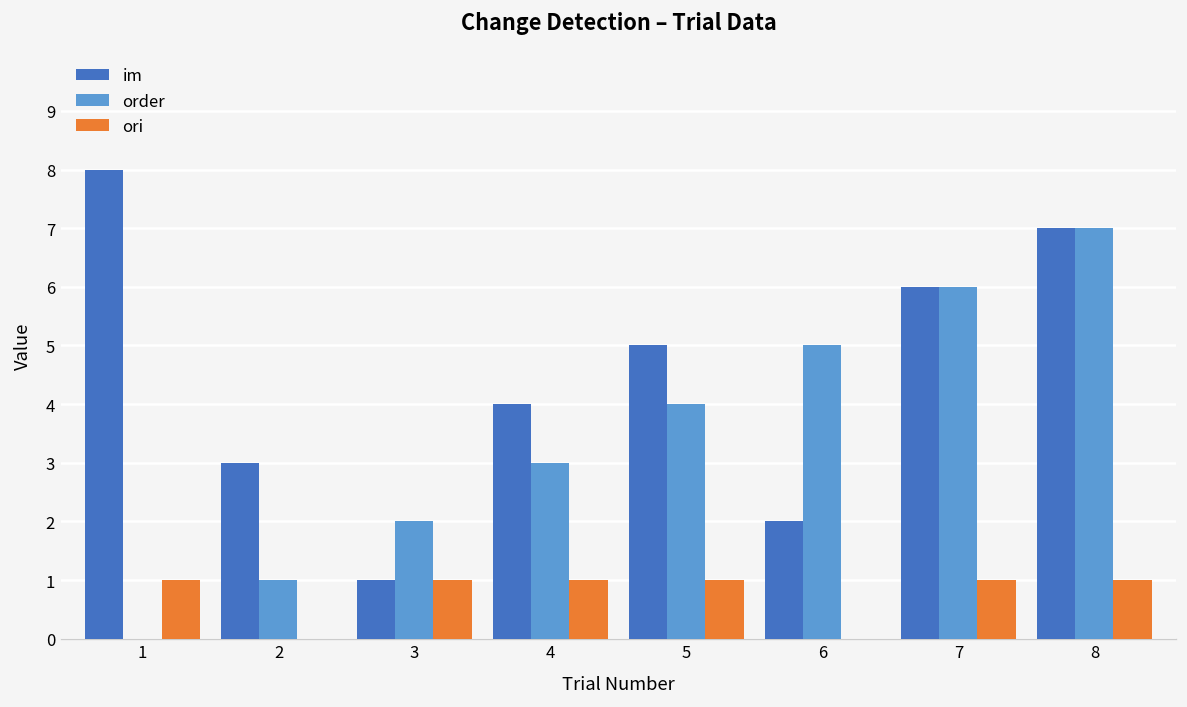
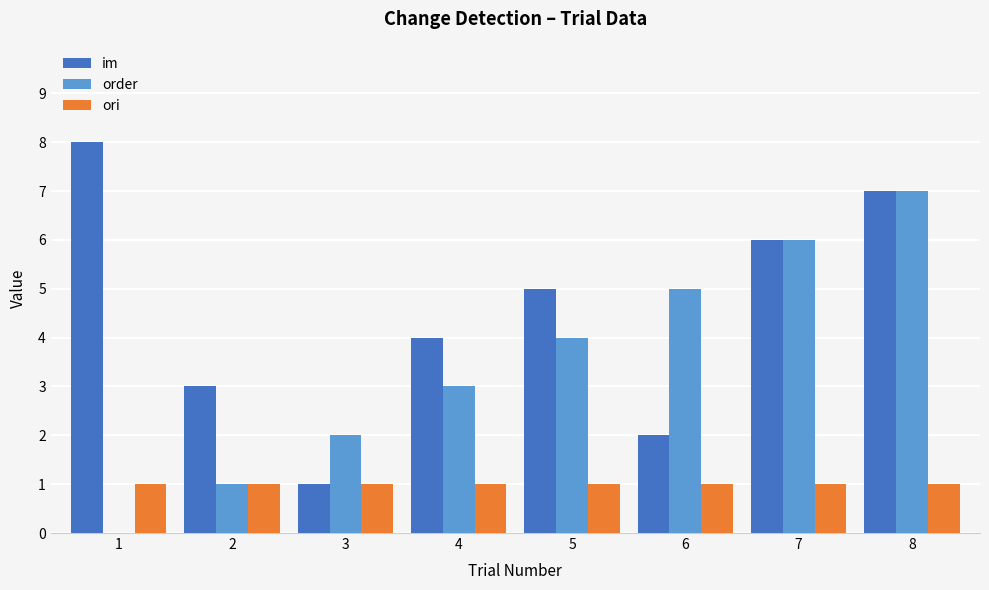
ori, 2: 0 -> 1
ori, 6: 0 -> 1
